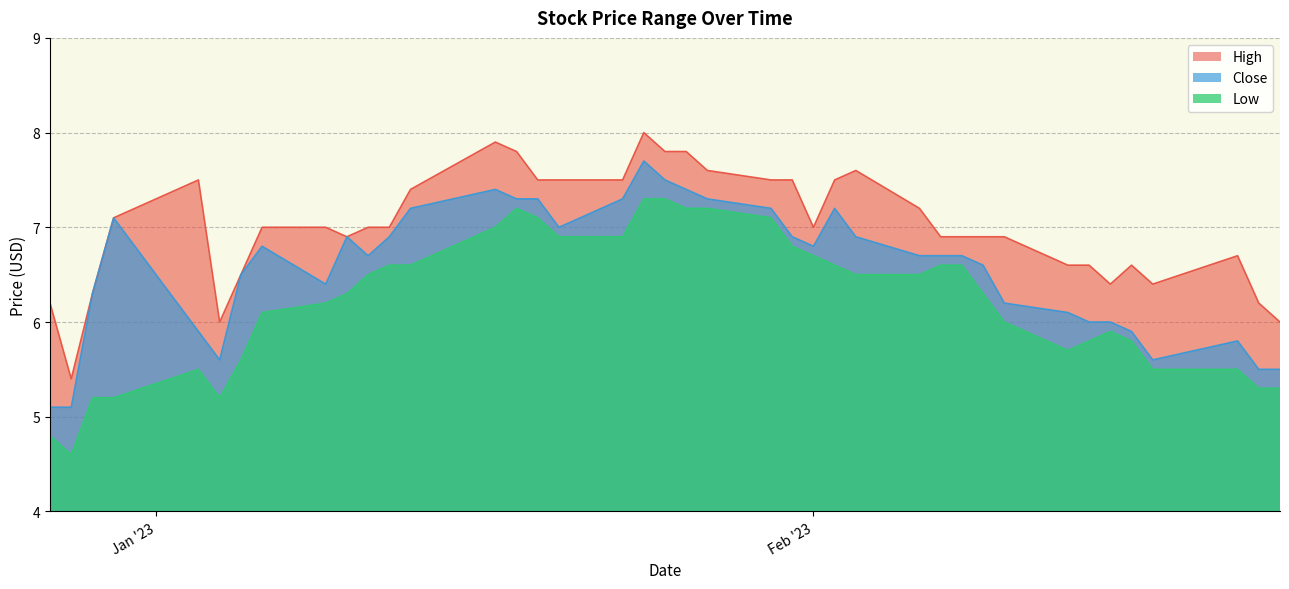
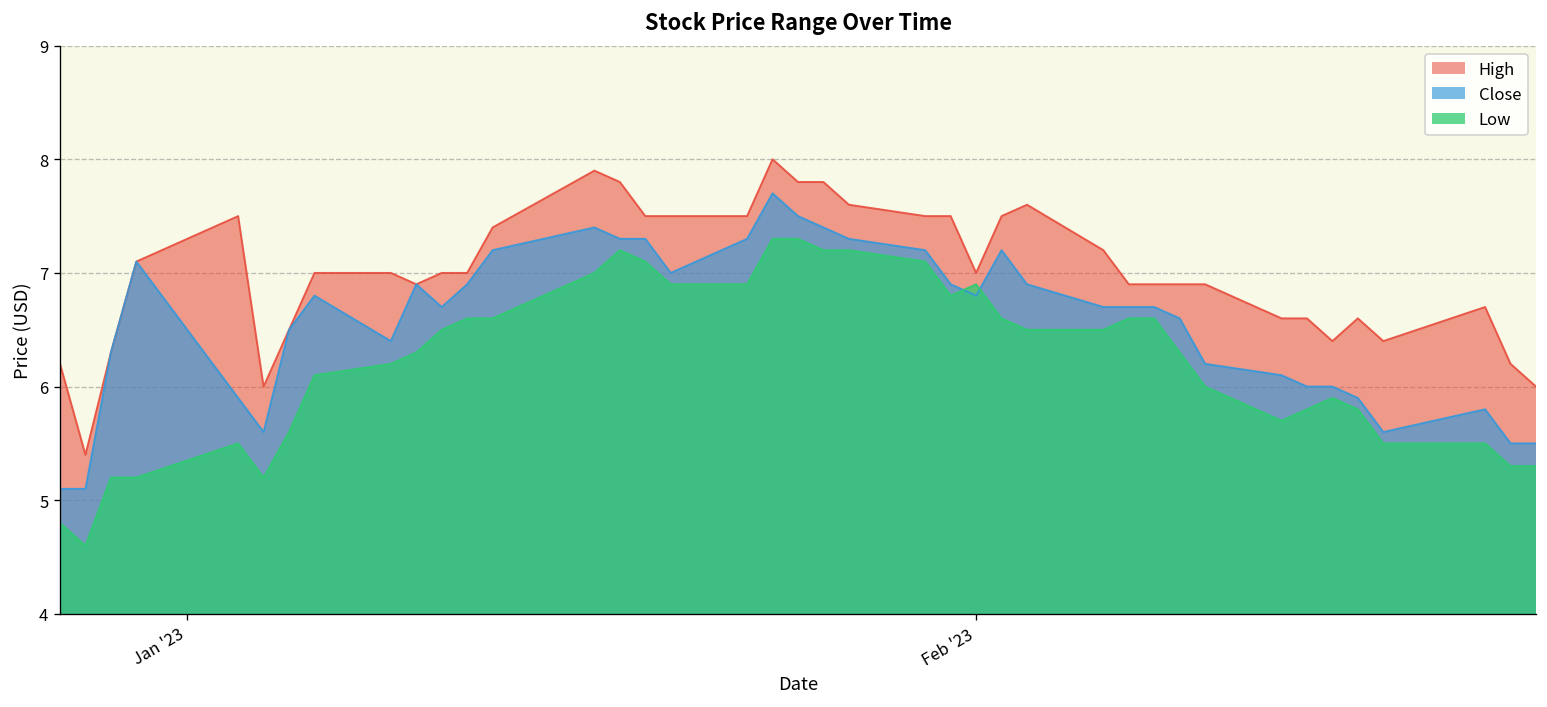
Low, Feb '23: 6.7 -> 6.9
